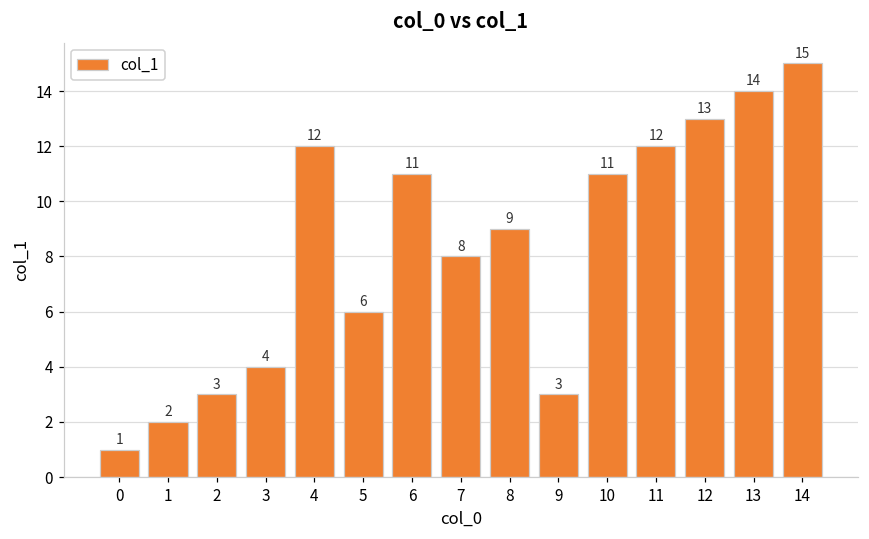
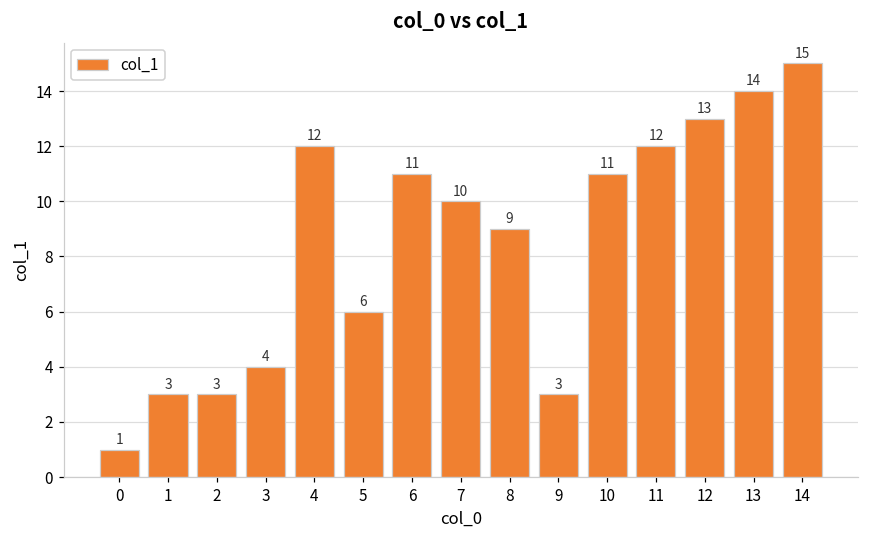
1: 2 -> 3
7: 8 -> 10
